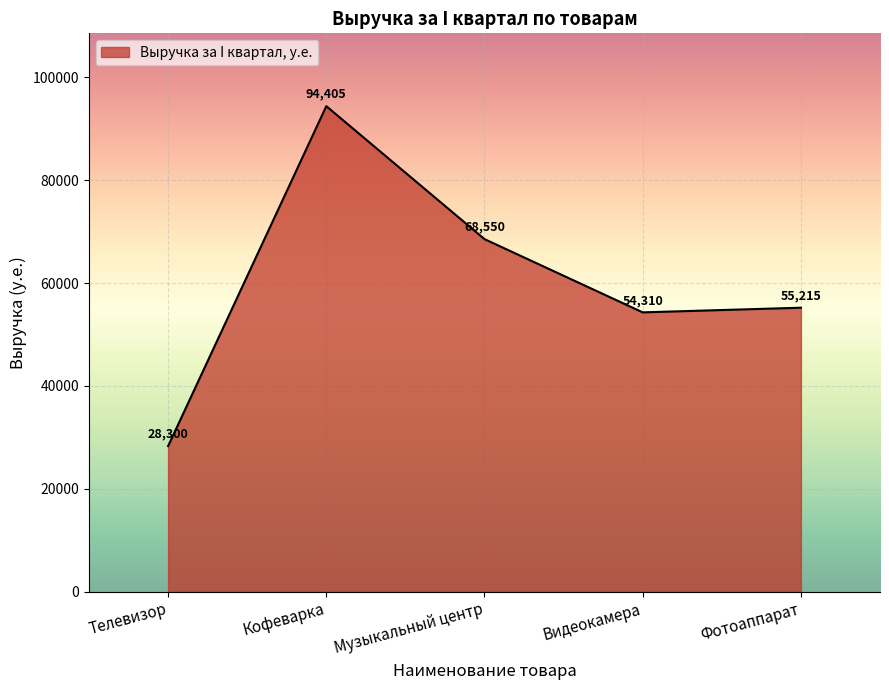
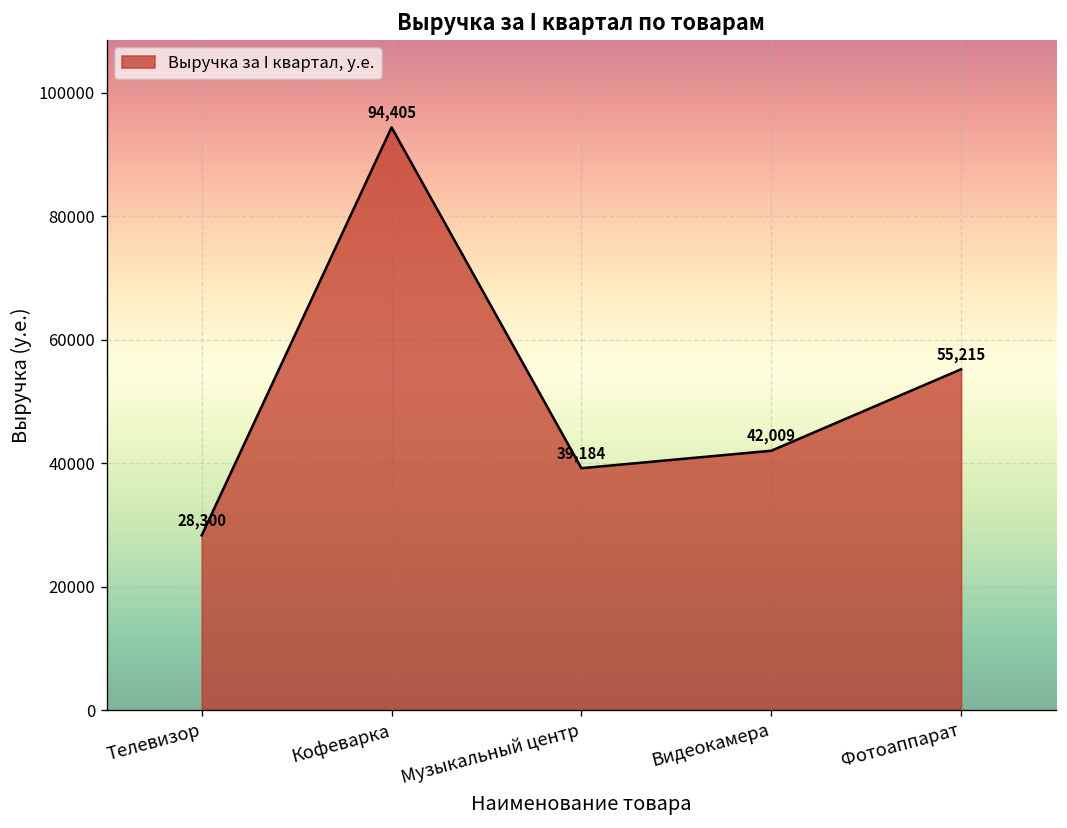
Музыкальный центр: 68,550 -> 39,184
Видеокамера: 54,310 -> 42,009
